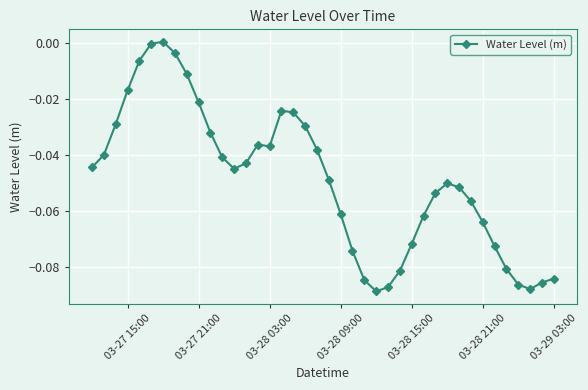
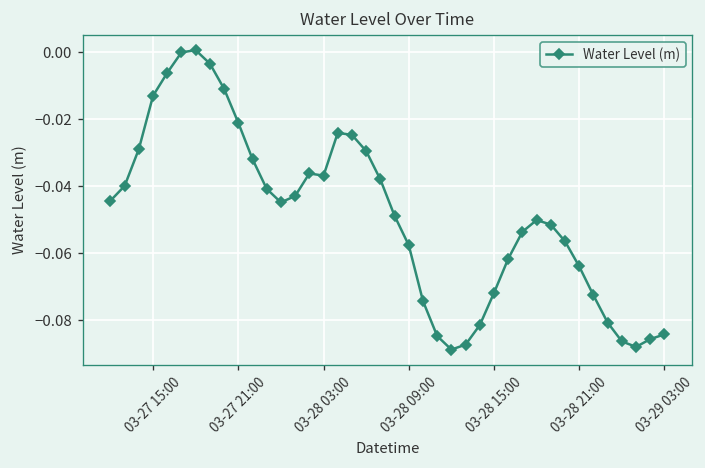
03-27 15:00: -0.017 -> -0.013
03-28 09:00: -0.061 -> -0.058
